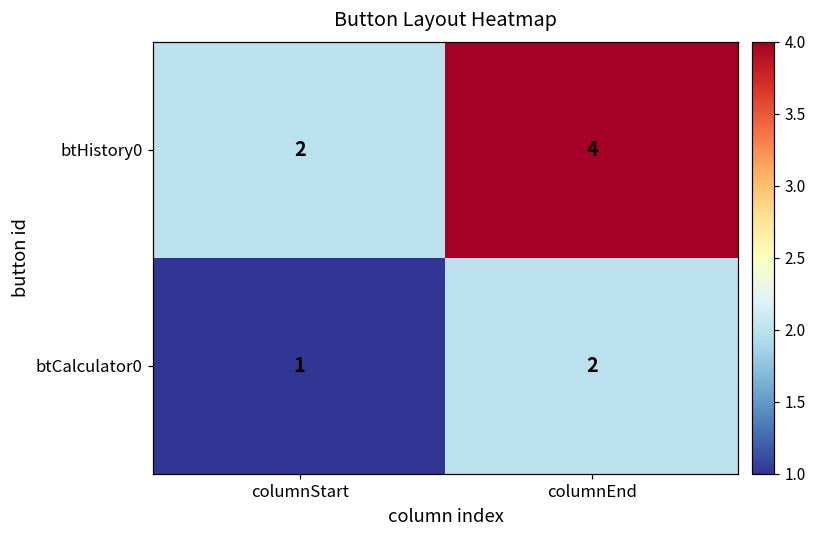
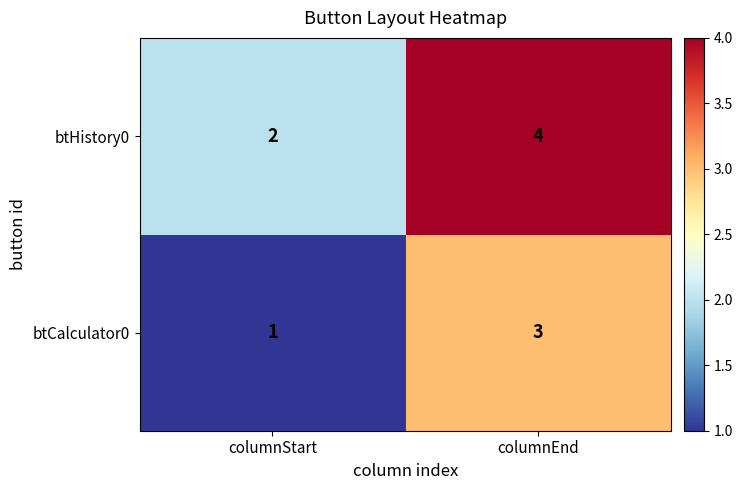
btCalculator0, columnEnd: 2 -> 3
